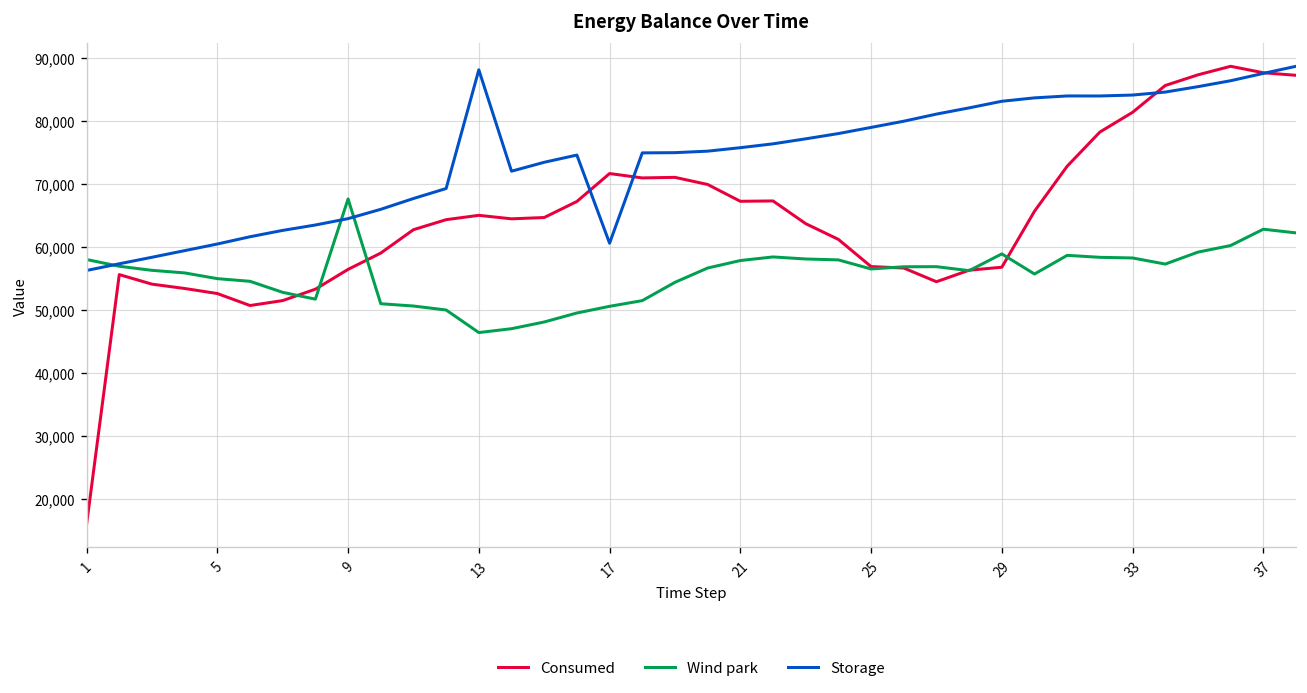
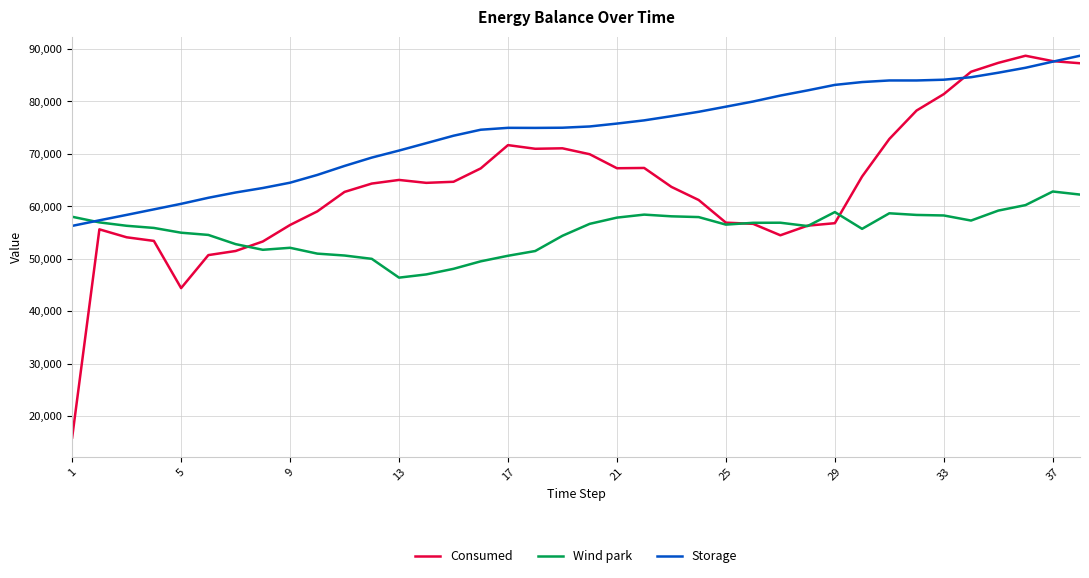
Consumed, 5: 53,000 -> 44,000
Wind park, 9: 68,000 -> 52,000
Storage, 13: 88,000 -> 71,000
Storage, 17: 61,000 -> 75,000
